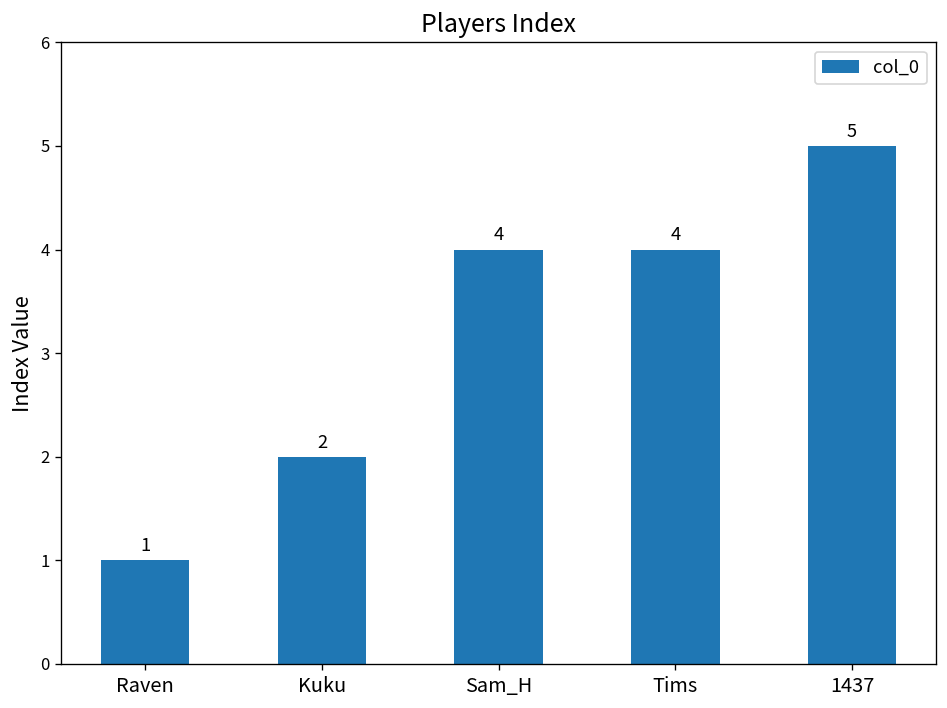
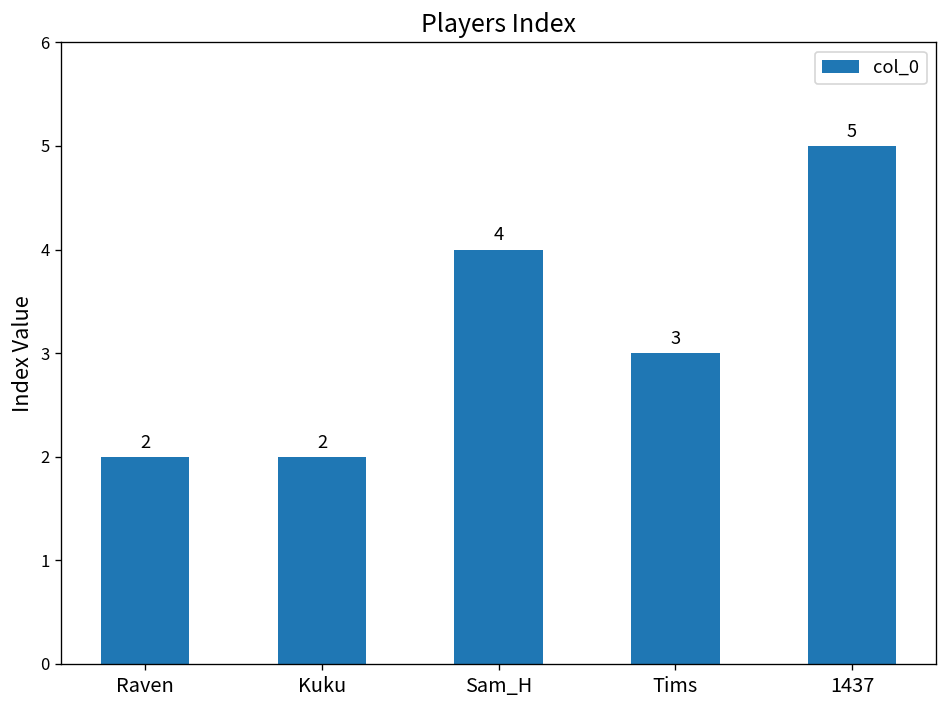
Raven: 1 -> 2
Tims: 4 -> 3
